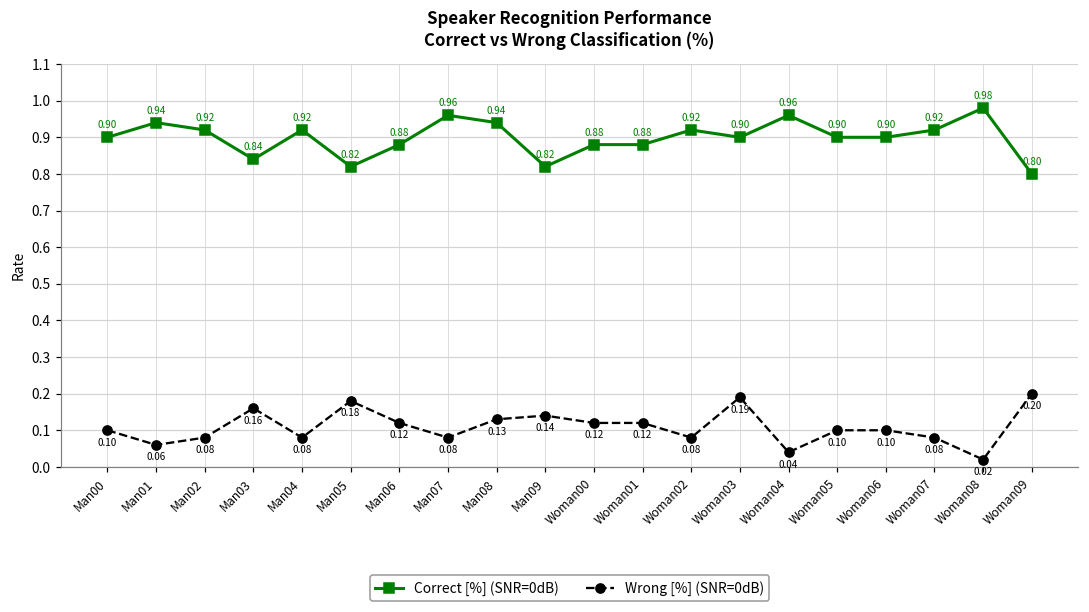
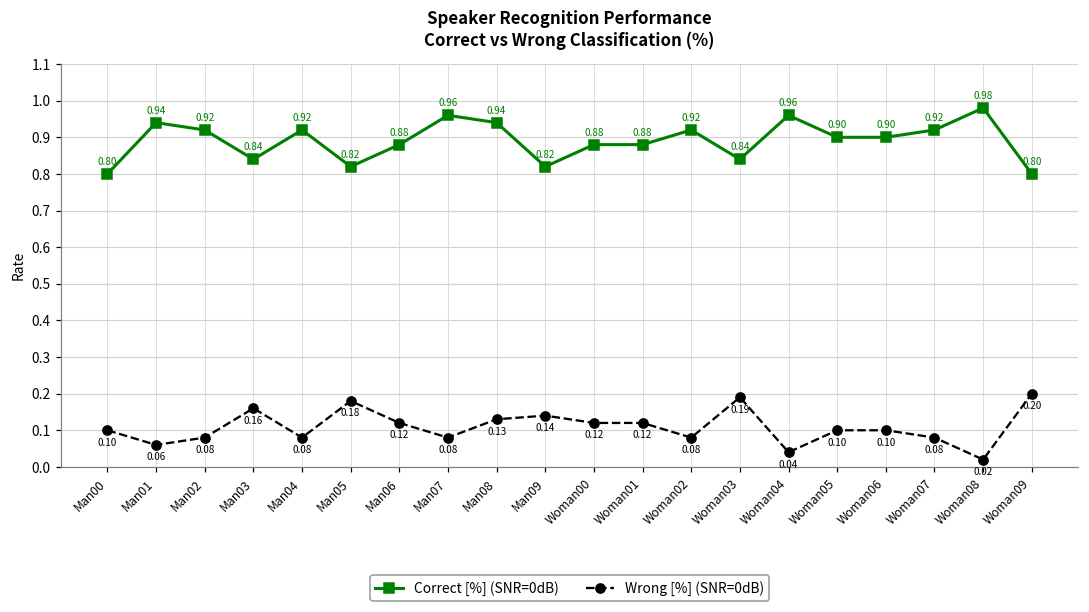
Correct [%] (SNR=0dB), Man00: 0.90 -> 0.80
Correct [%] (SNR=0dB), Woman03: 0.90 -> 0.84
